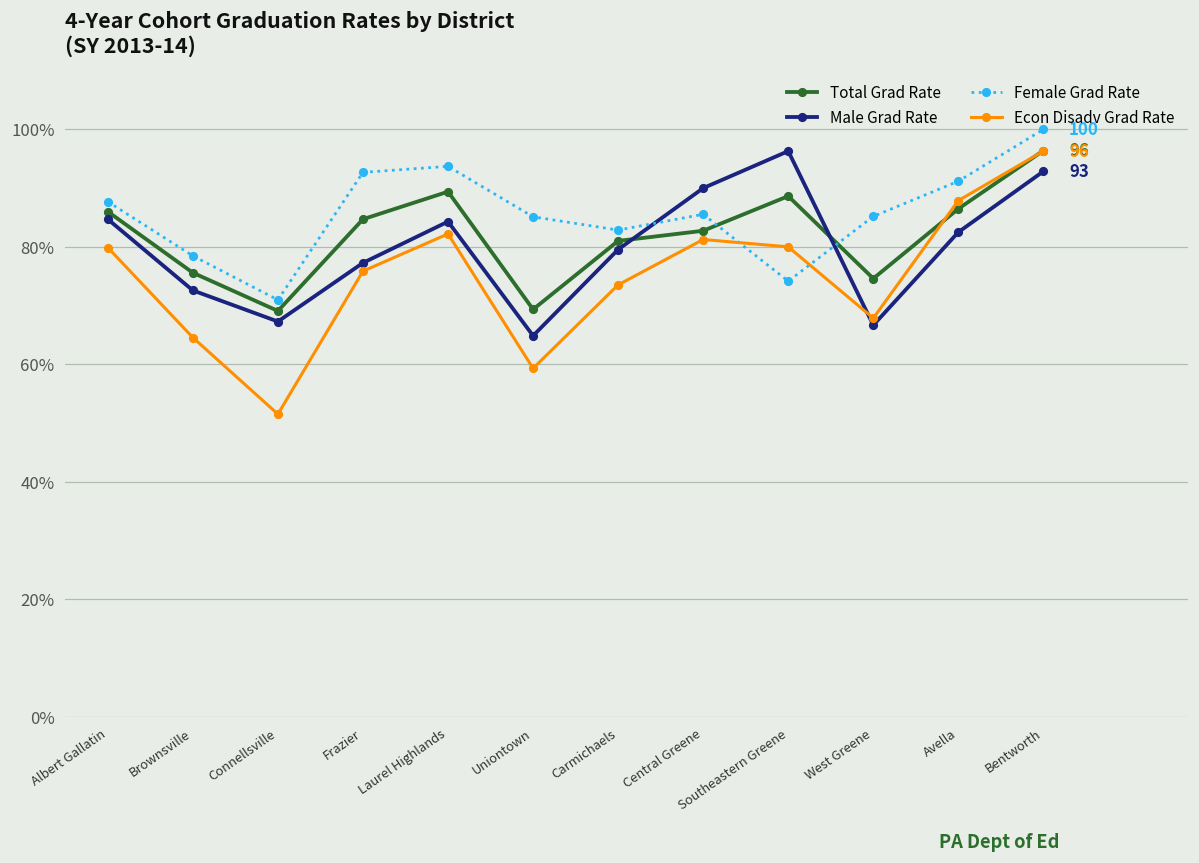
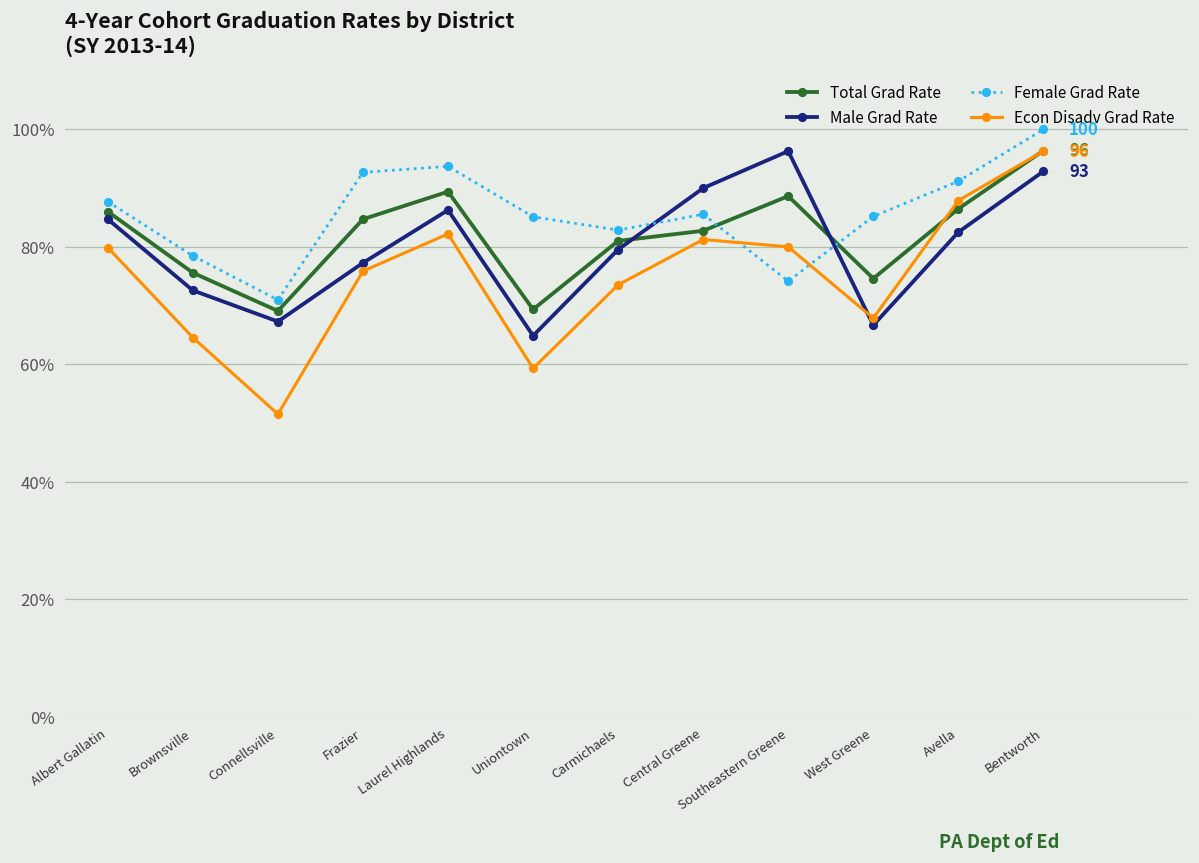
Male Grad Rate, Laurel Highlands: 84% -> 86%
